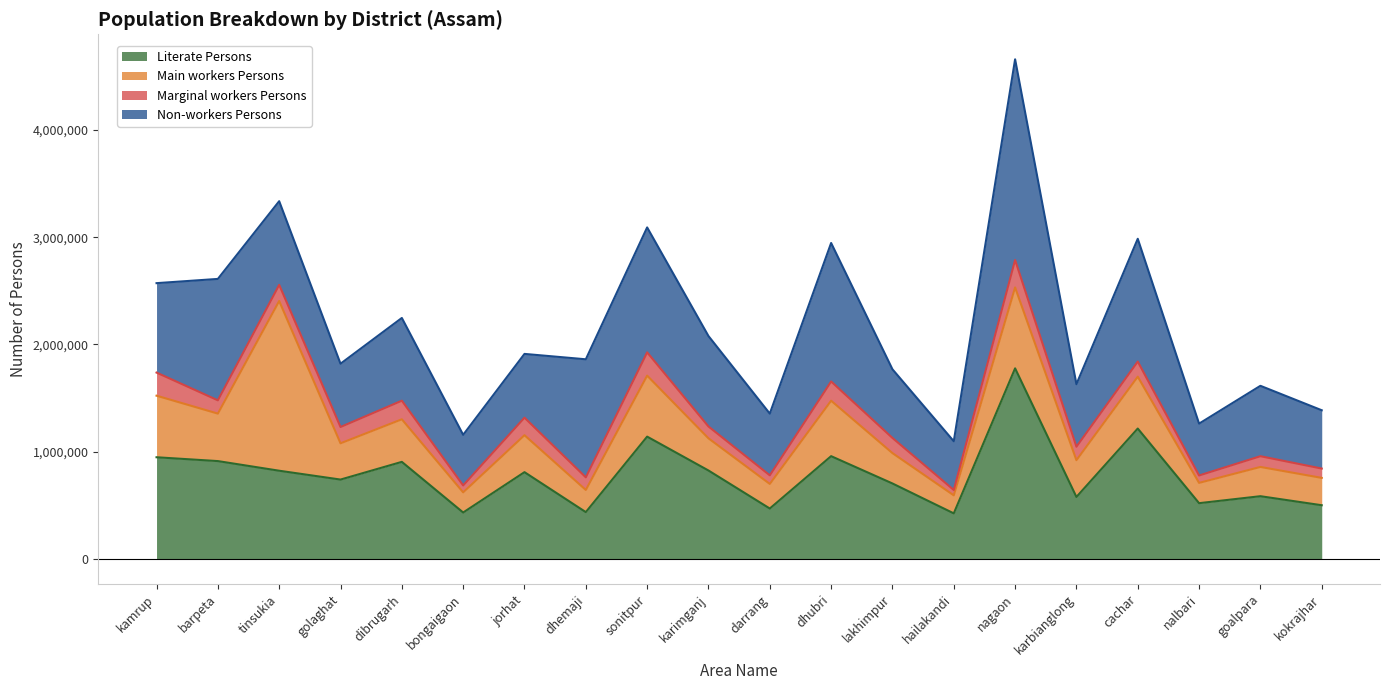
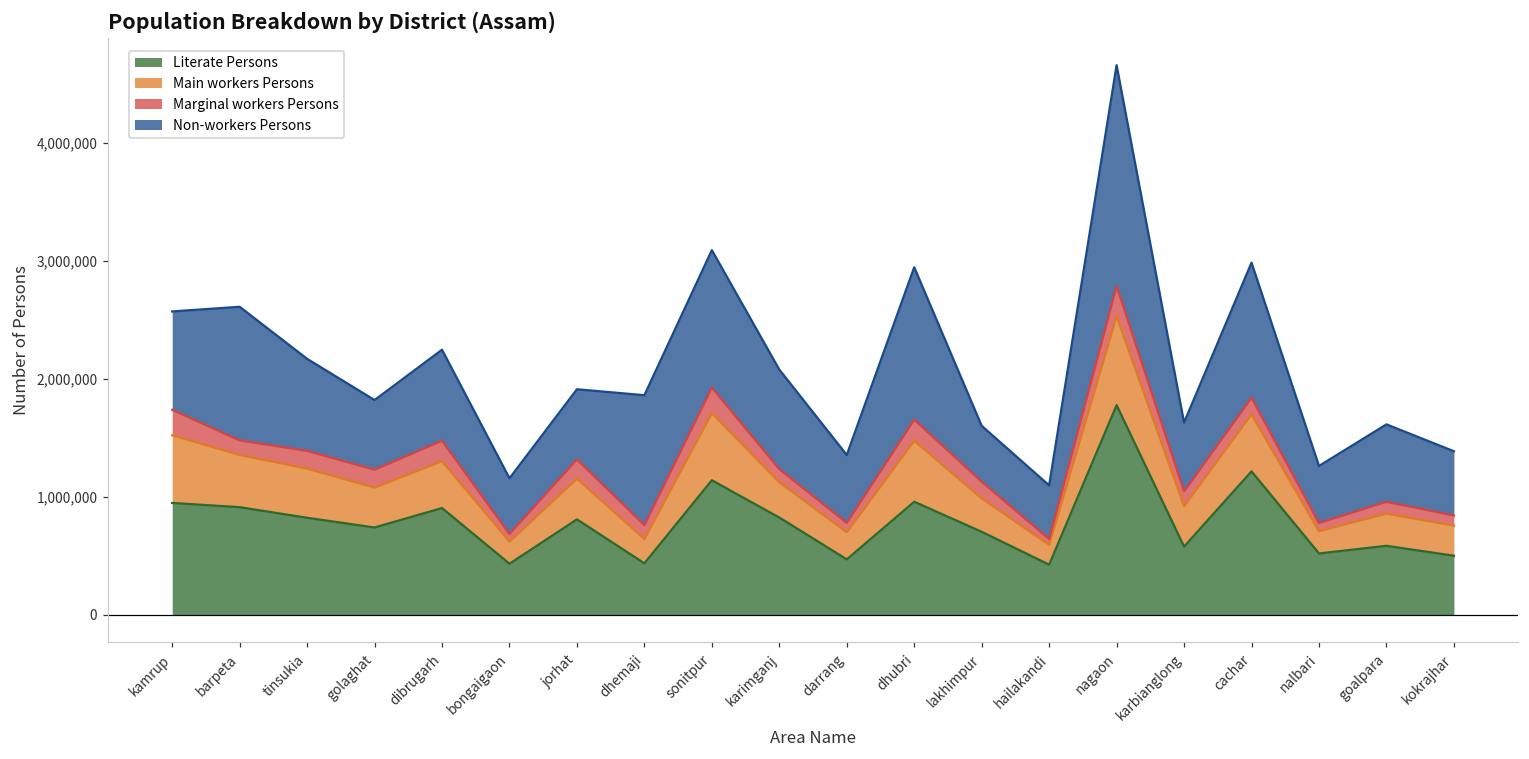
Main workers Persons, tinsukia: 1,580,000 -> 420,000
Non-workers Persons, lakhimpur: 640,000 -> 470,000
